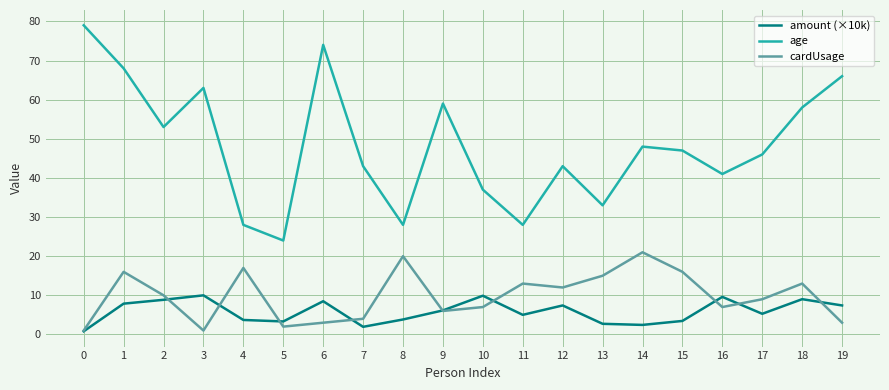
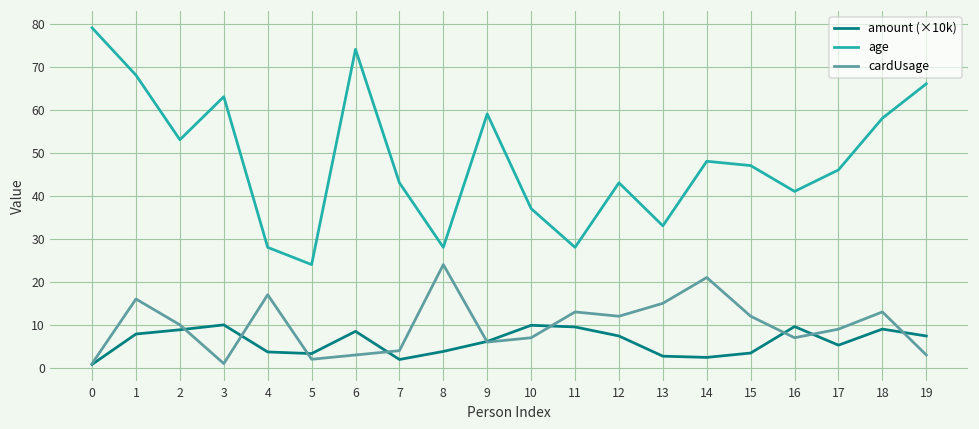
cardUsage, 8: 20 -> 24
amount (×10k), 11: 5 -> 10
cardUsage, 15: 16 -> 12
